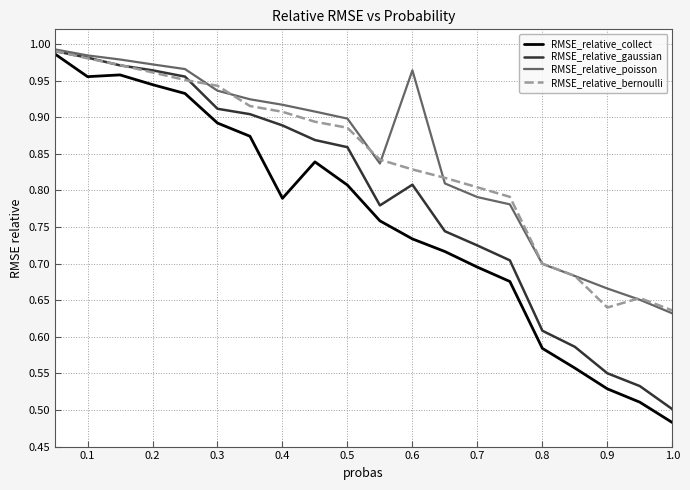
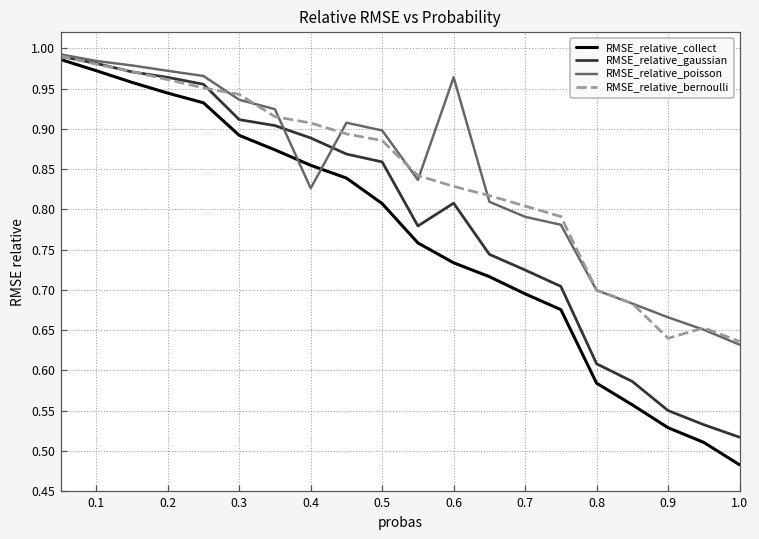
RMSE_relative_collect, 0.1: 0.96 -> 0.97
RMSE_relative_collect, 0.4: 0.79 -> 0.85
RMSE_relative_poisson, 0.4: 0.92 -> 0.83
RMSE_relative_gaussian, 1.0: 0.50 -> 0.52
